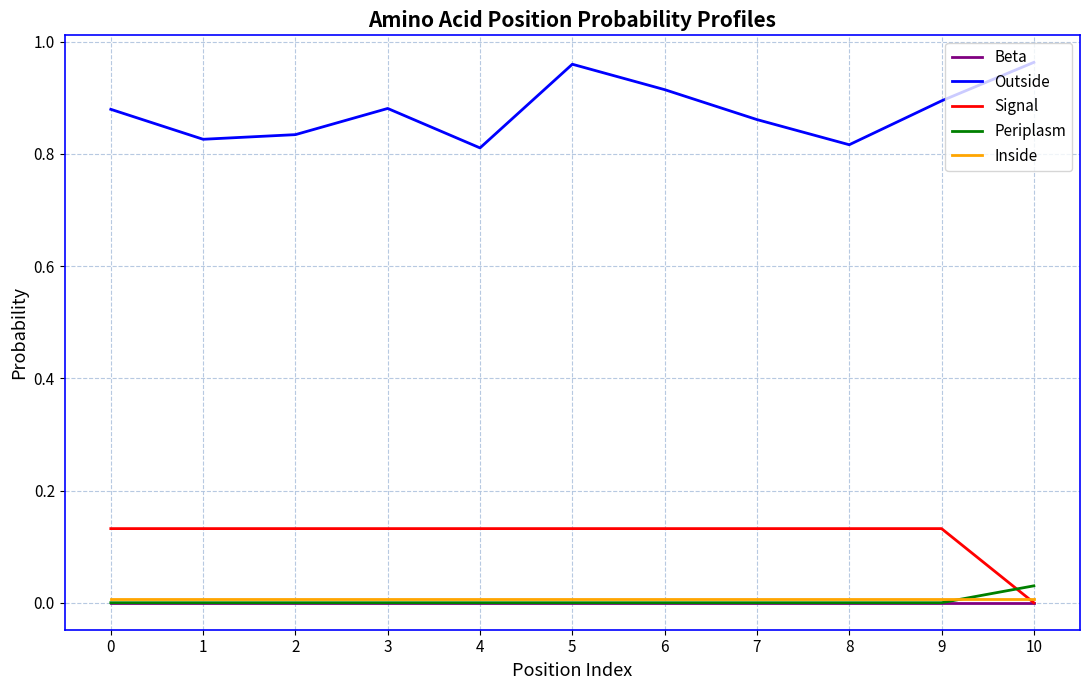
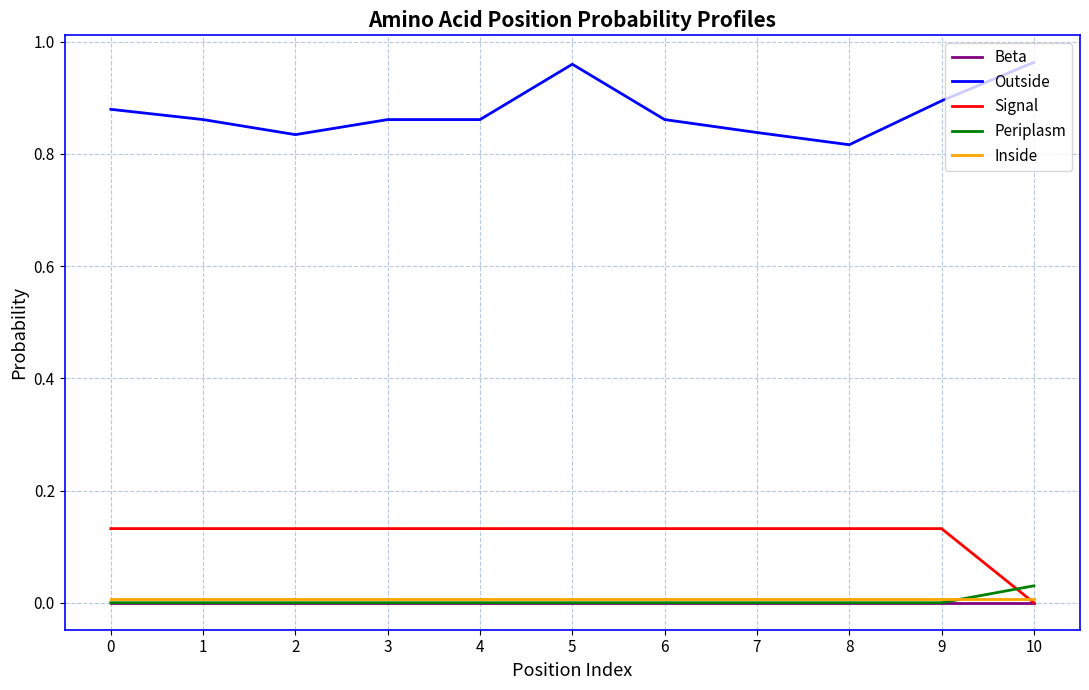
Outside, 1: 0.83 -> 0.86
Outside, 3: 0.88 -> 0.86
Outside, 4: 0.81 -> 0.86
Outside, 6: 0.91 -> 0.86
Outside, 7: 0.86 -> 0.84
